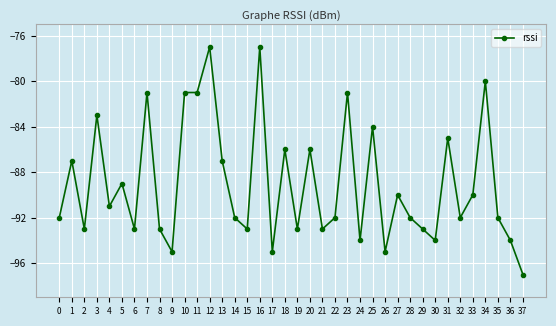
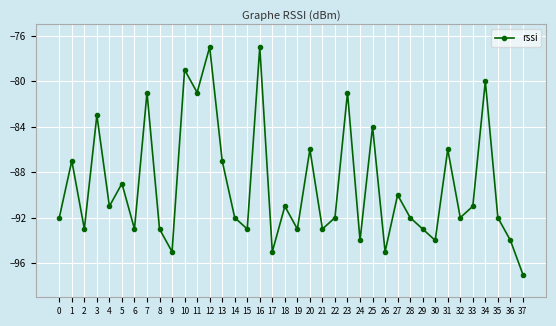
10: -81 -> -79
18: -86 -> -91
31: -85 -> -86
33: -90 -> -91
